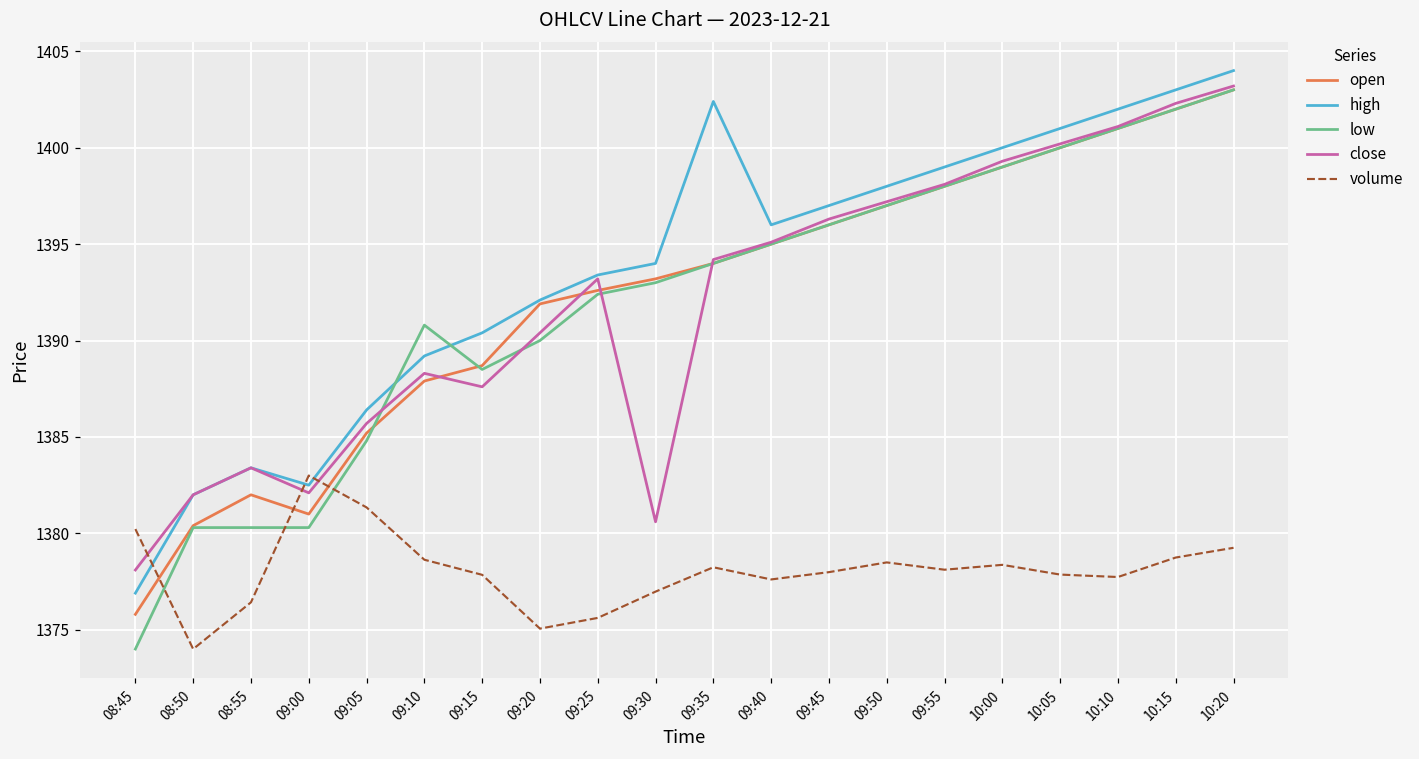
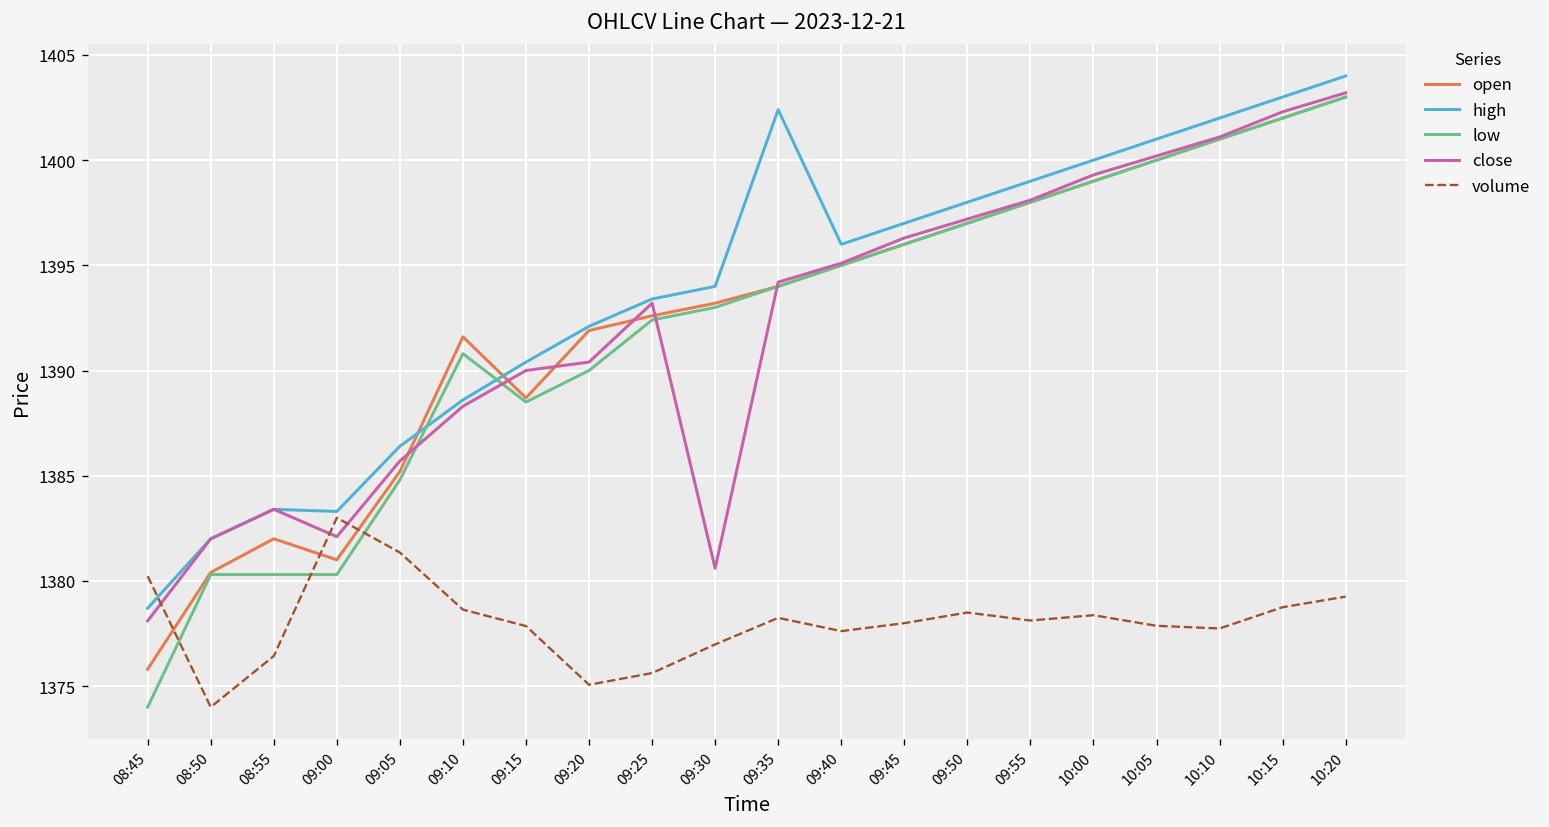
high, 08:45: 1376.9 -> 1378.7
high, 09:00: 1382.5 -> 1383.3
open, 09:10: 1387.9 -> 1391.6
high, 09:10: 1389.2 -> 1388.6
close, 09:15: 1387.6 -> 1390.0
